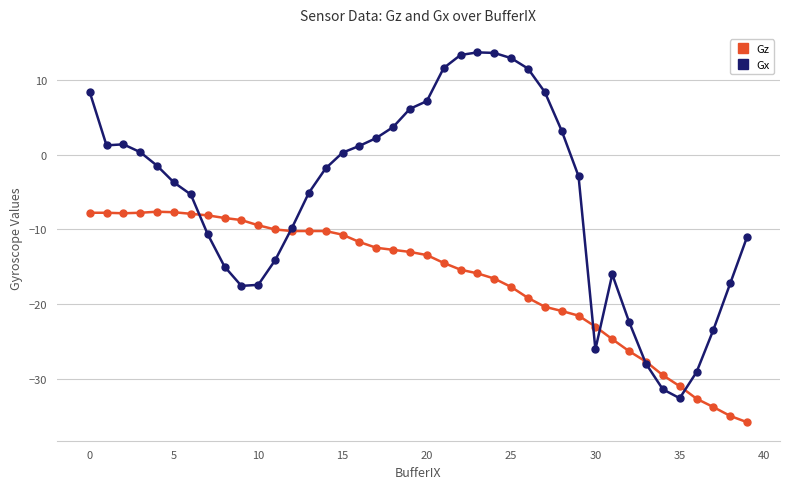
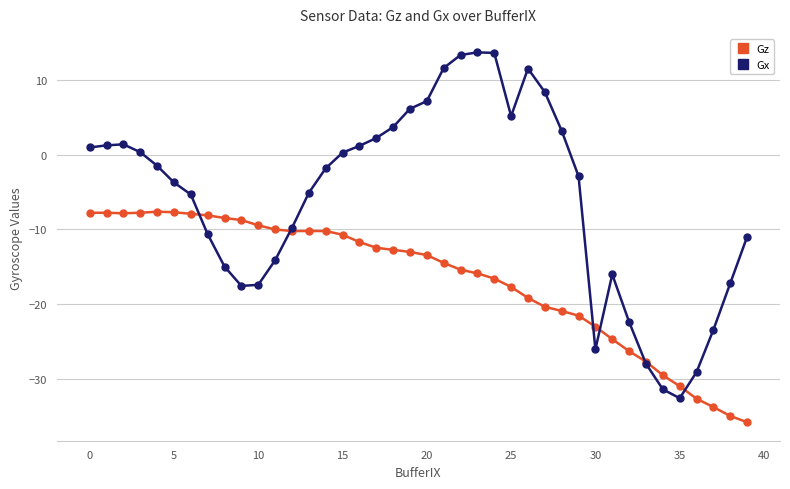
Gx, 0: 8 -> 1
Gx, 25: 13 -> 5
